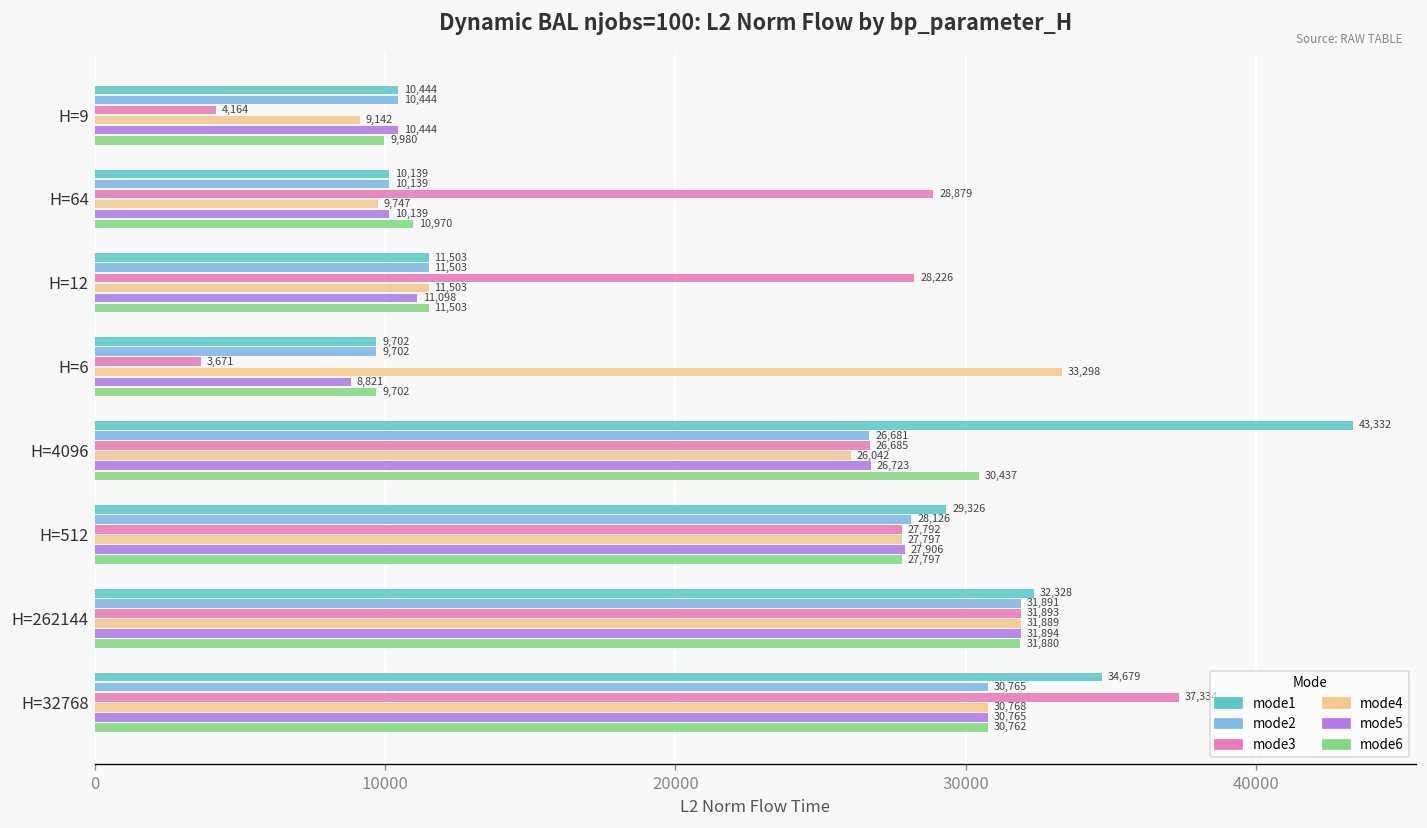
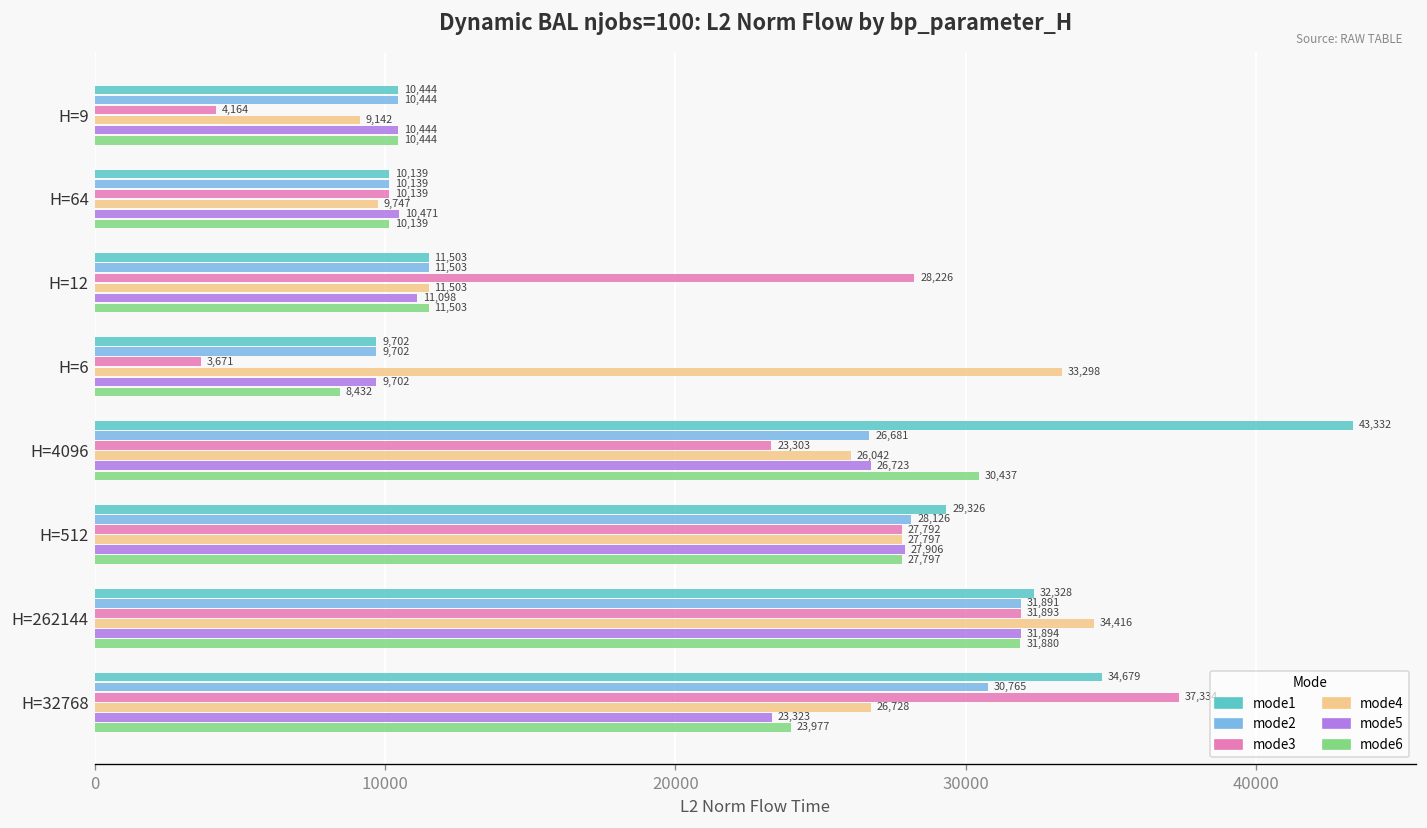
mode6, H=9: 9,980 -> 10,444
mode3, H=64: 28,879 -> 10,139
mode5, H=64: 10,139 -> 10,471
mode6, H=64: 10,970 -> 10,139
mode5, H=6: 8,821 -> 9,702
mode6, H=6: 9,702 -> 8,432
mode3, H=4096: 26,685 -> 23,303
mode4, H=262144: 31,889 -> 34,416
mode4, H=32768: 30,768 -> 26,728
mode5, H=32768: 30,765 -> 23,323
mode6, H=32768: 30,762 -> 23,977
